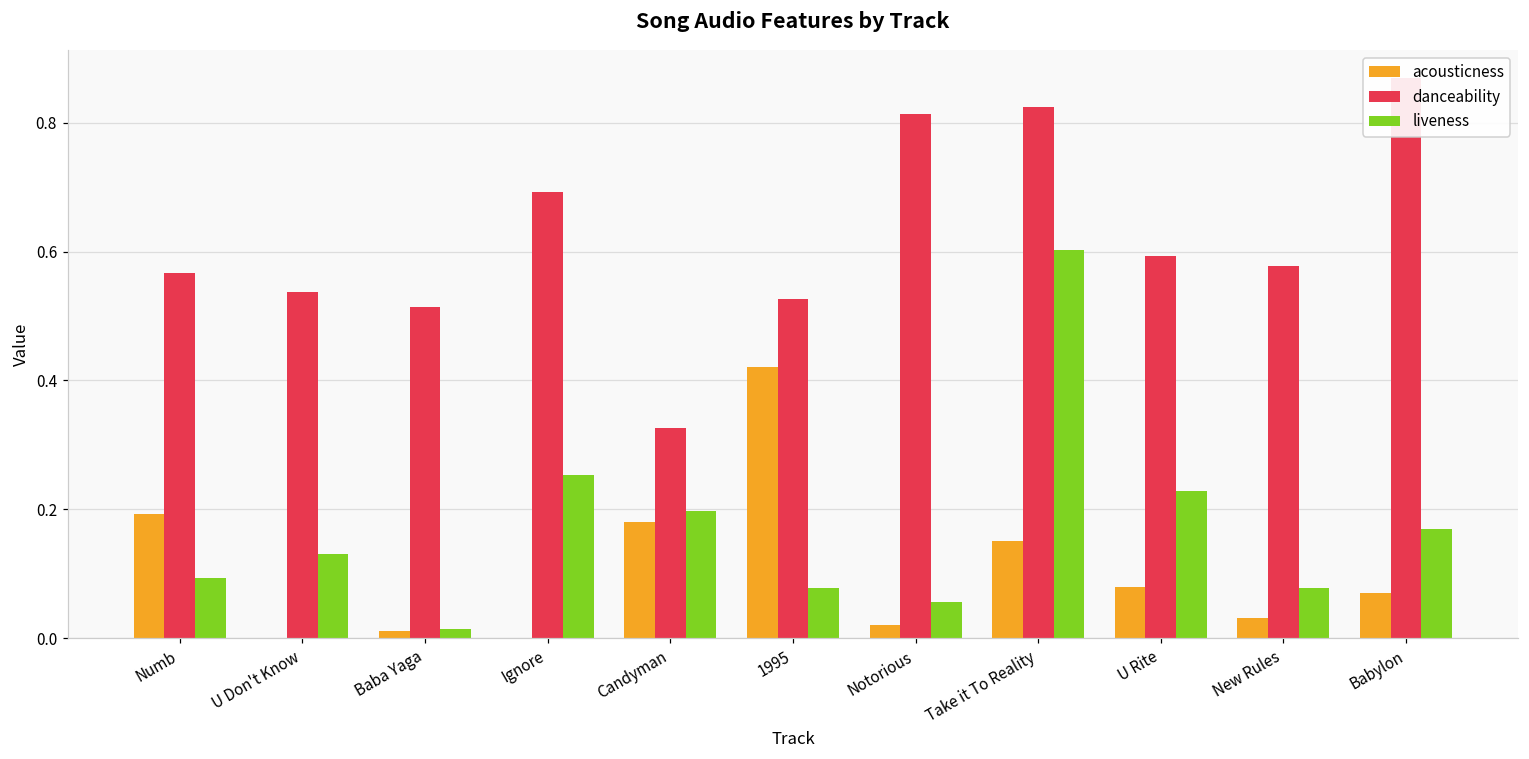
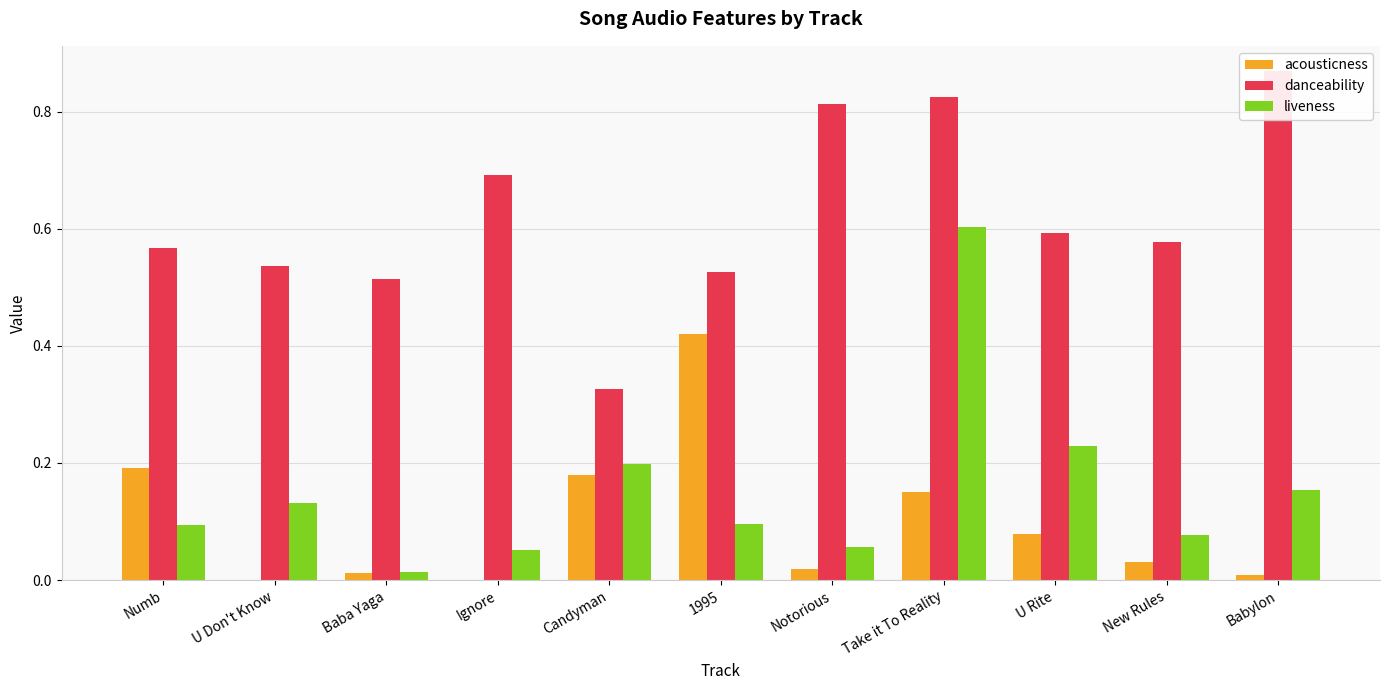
liveness, Ignore: 0.25 -> 0.05
liveness, 1995: 0.08 -> 0.09
acousticness, Babylon: 0.07 -> 0.01
liveness, Babylon: 0.17 -> 0.15
